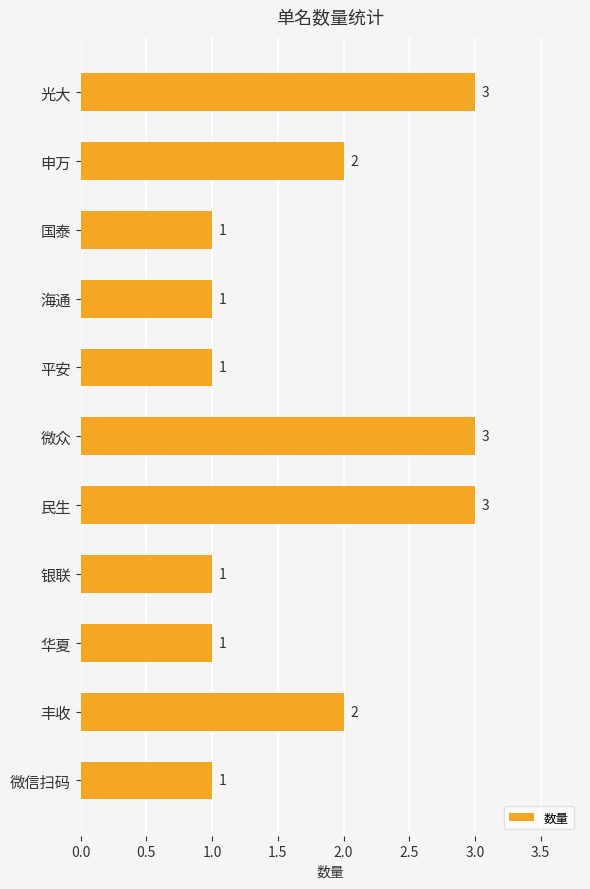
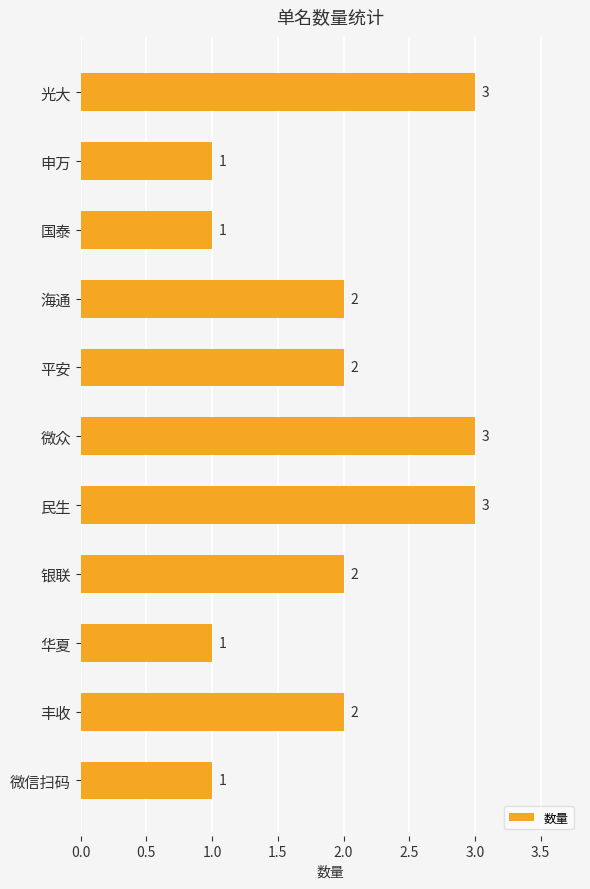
申万: 2 -> 1
海通: 1 -> 2
平安: 1 -> 2
银联: 1 -> 2
